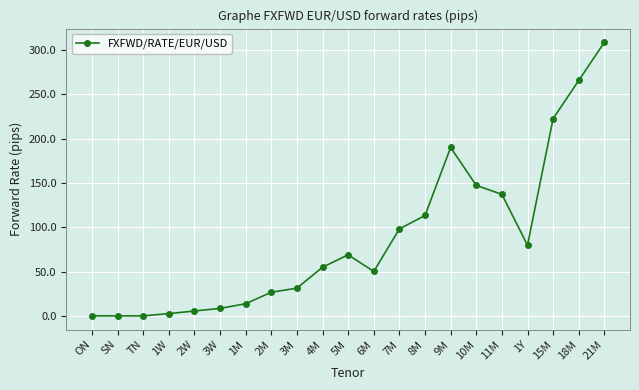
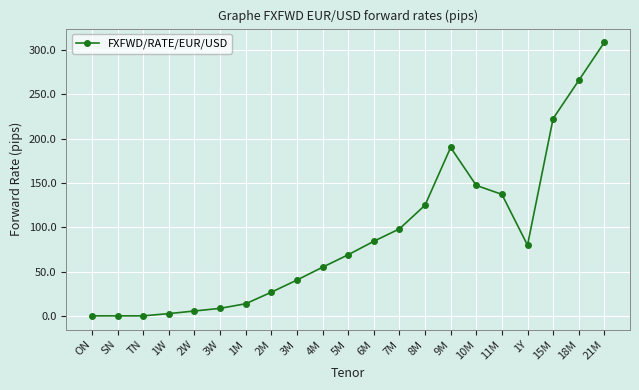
3M: 30 -> 40
6M: 50 -> 80
8M: 110 -> 130
